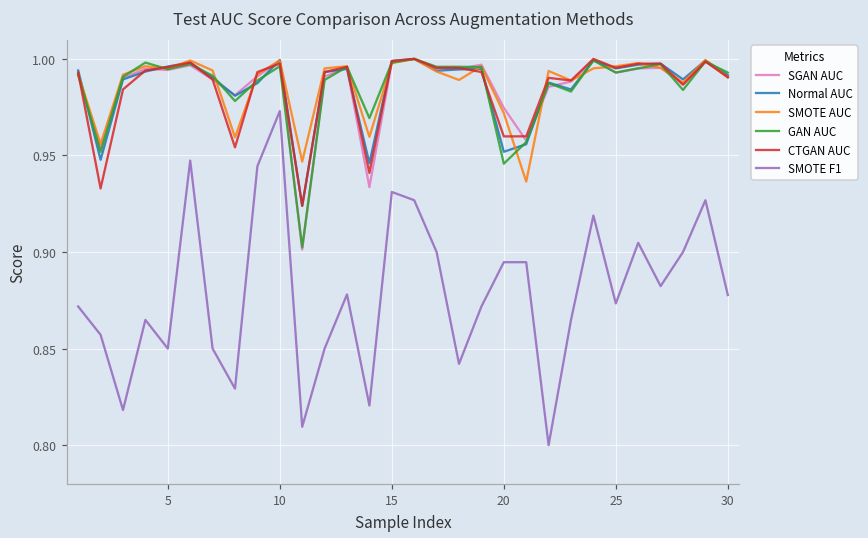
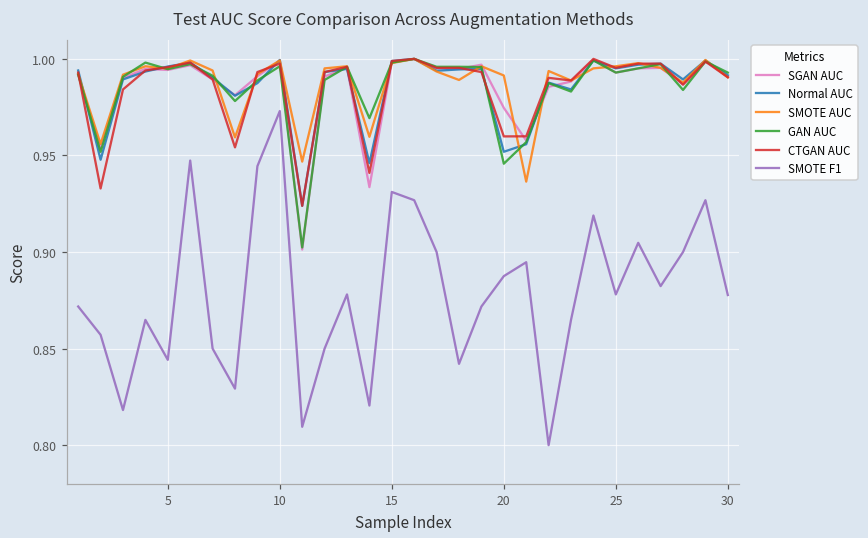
SMOTE F1, 5: 0.850 -> 0.844
SMOTE AUC, 20: 0.972 -> 0.991
SMOTE F1, 20: 0.895 -> 0.888
SMOTE F1, 25: 0.873 -> 0.878
